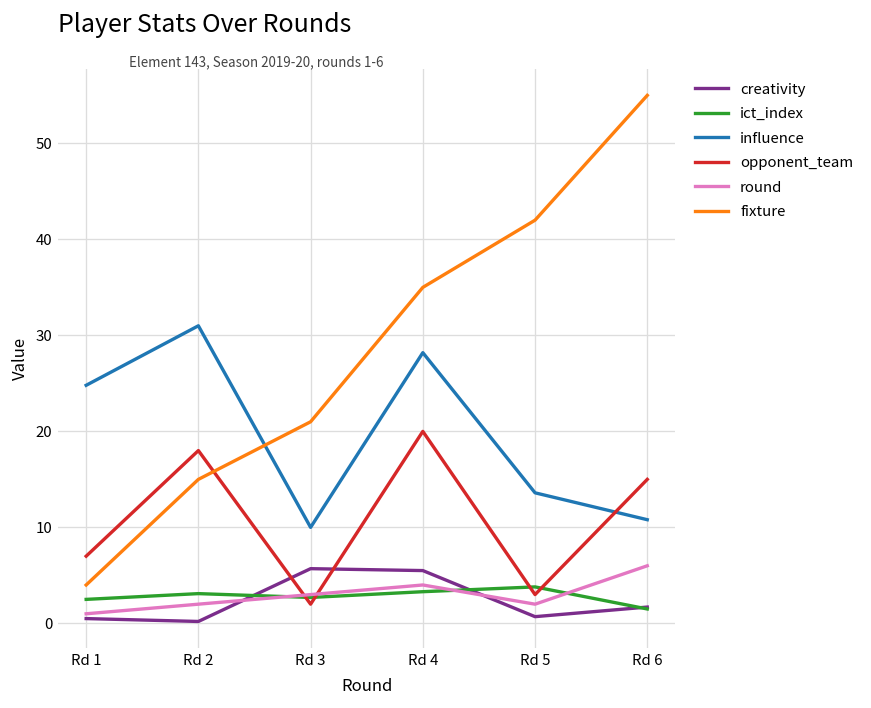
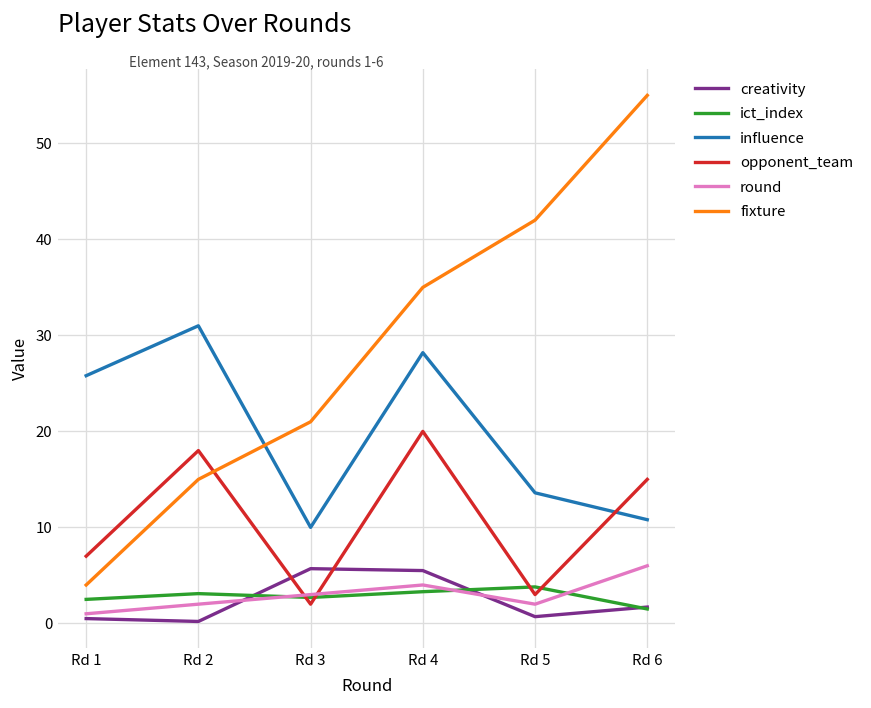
influence, Rd 1: 25 -> 26
